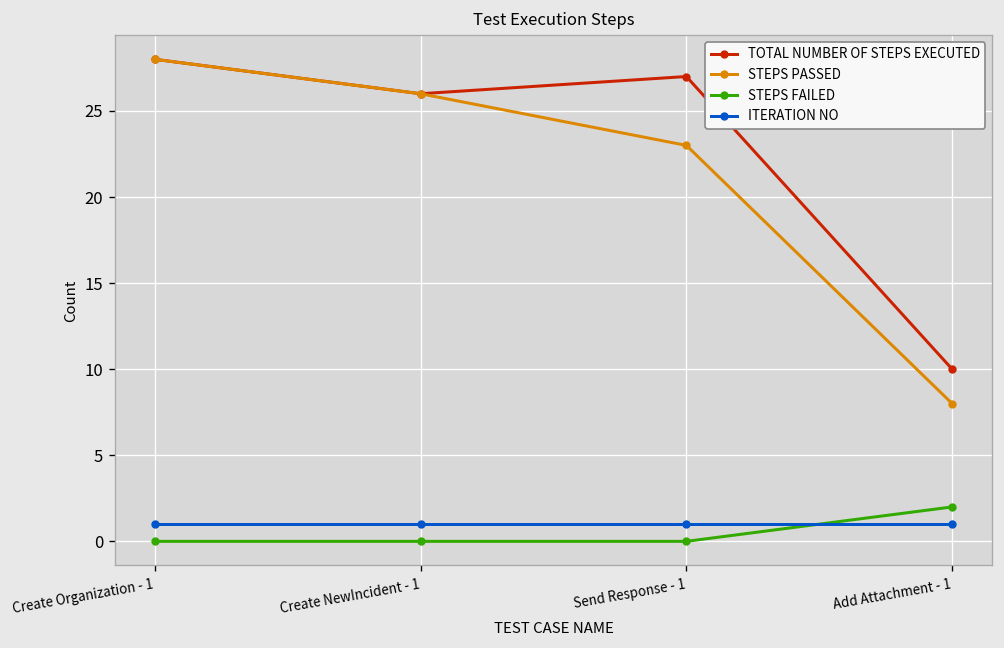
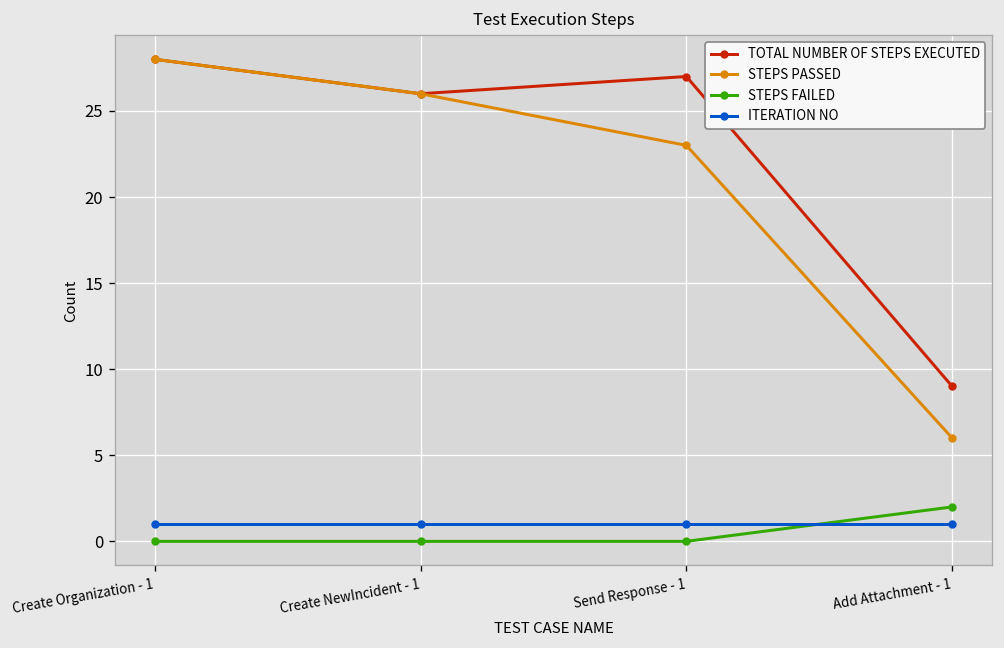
TOTAL NUMBER OF STEPS EXECUTED, Add Attachment - 1: 10 -> 9
STEPS PASSED, Add Attachment - 1: 8 -> 6
